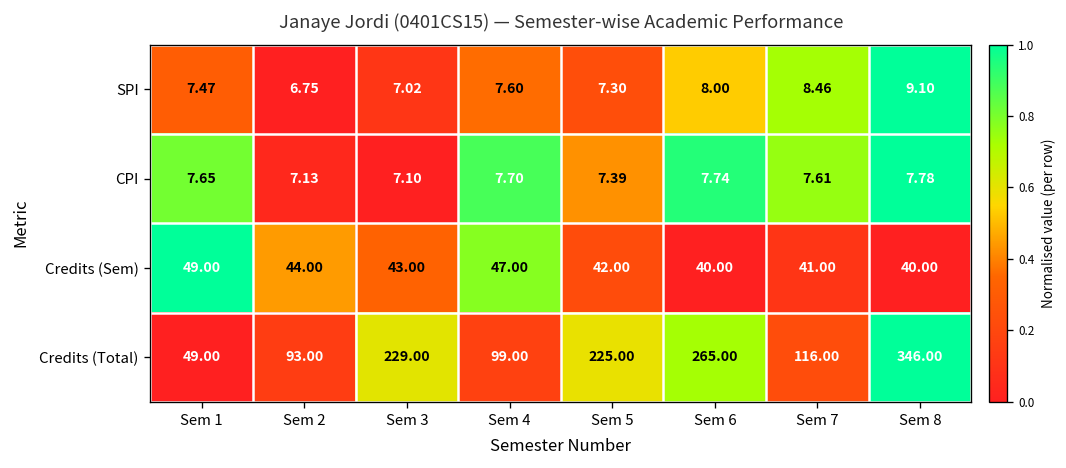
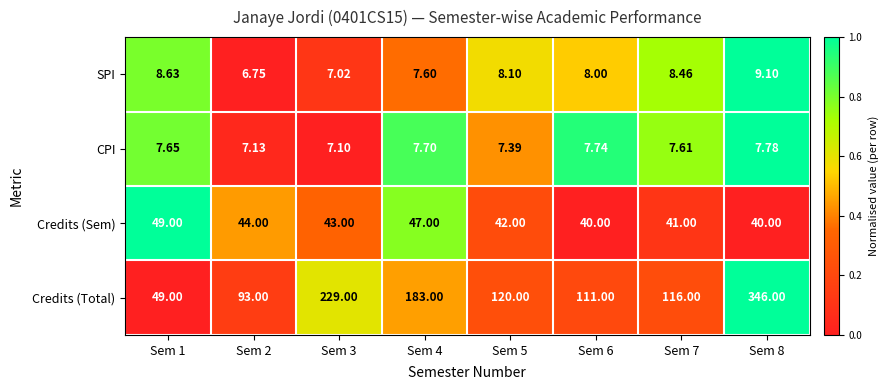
SPI, Sem 1: 7.47 -> 8.63
SPI, Sem 5: 7.30 -> 8.10
Credits (Total), Sem 4: 99.00 -> 183.00
Credits (Total), Sem 5: 225.00 -> 120.00
Credits (Total), Sem 6: 265.00 -> 111.00
